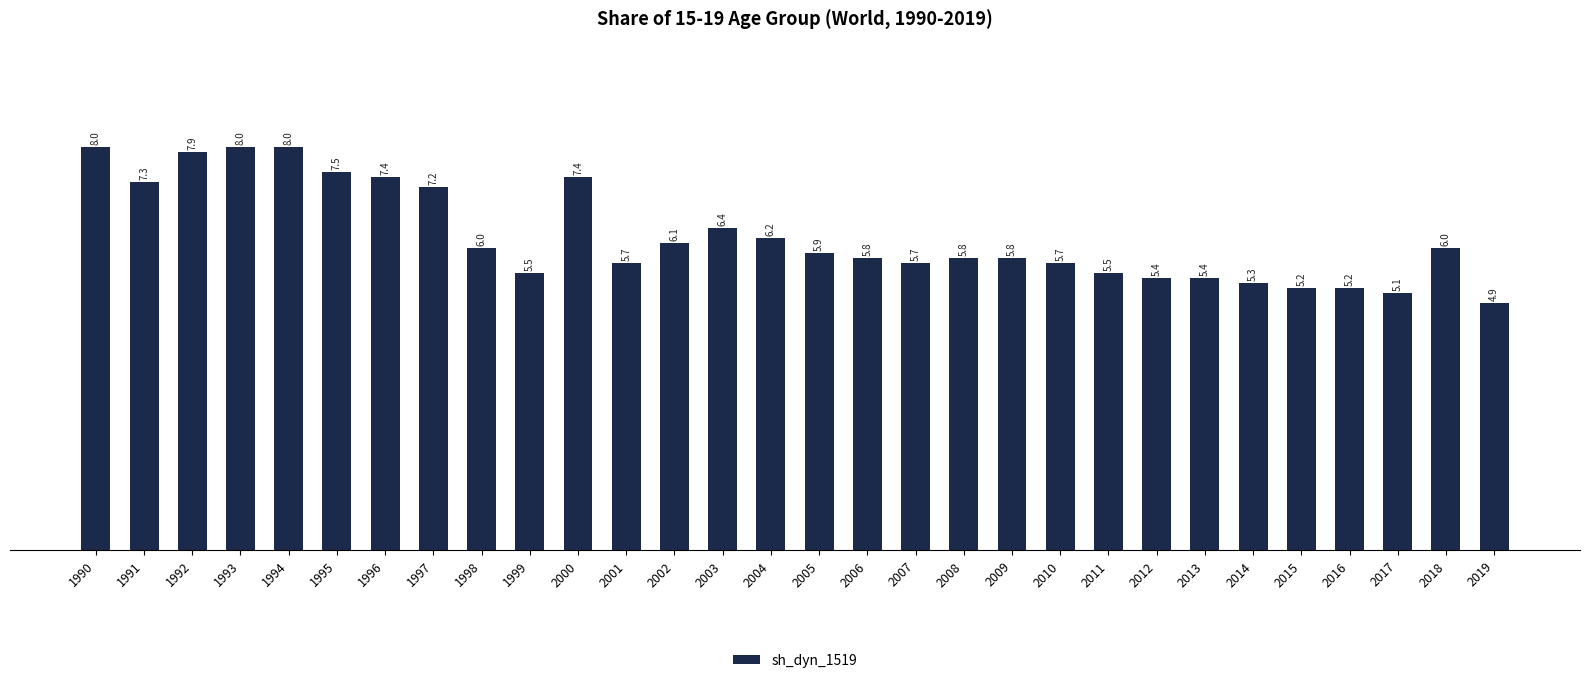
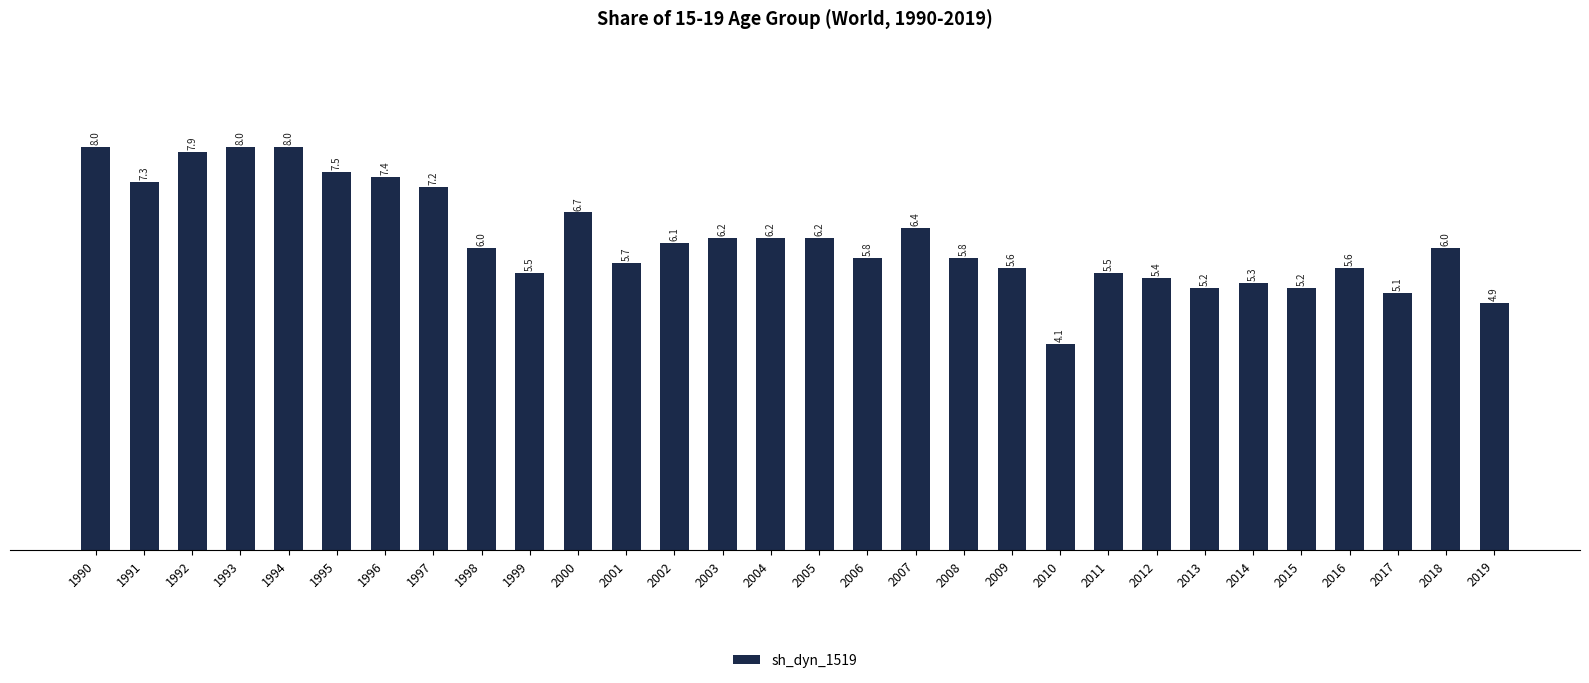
2000: 7.4 -> 6.7
2003: 6.4 -> 6.2
2005: 5.9 -> 6.2
2007: 5.7 -> 6.4
2009: 5.8 -> 5.6
2010: 5.7 -> 4.1
2013: 5.4 -> 5.2
2016: 5.2 -> 5.6
